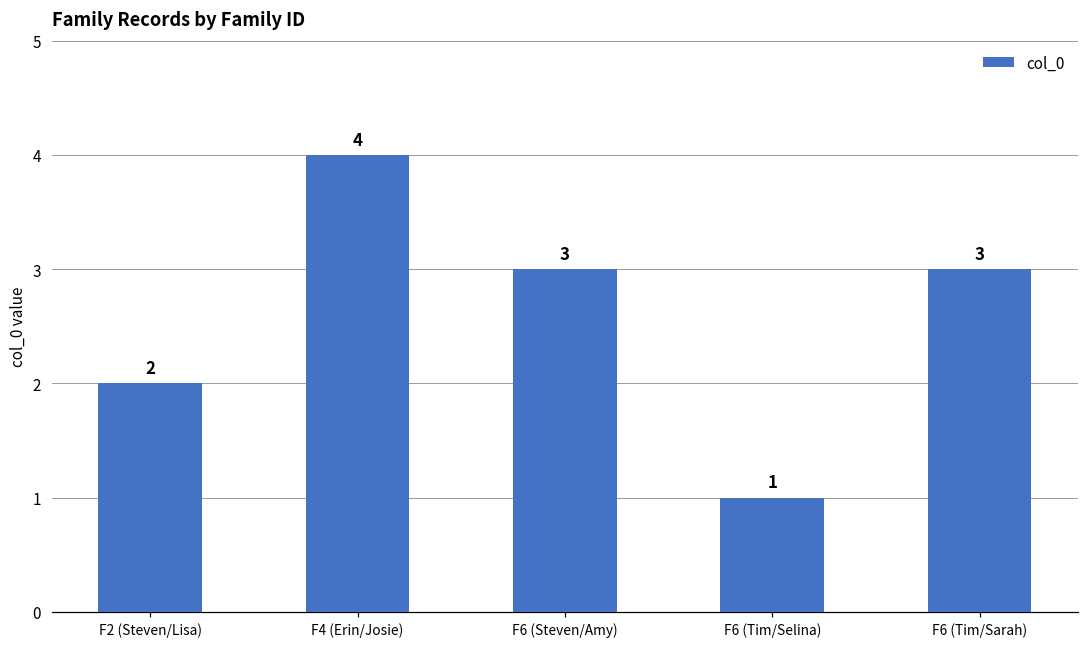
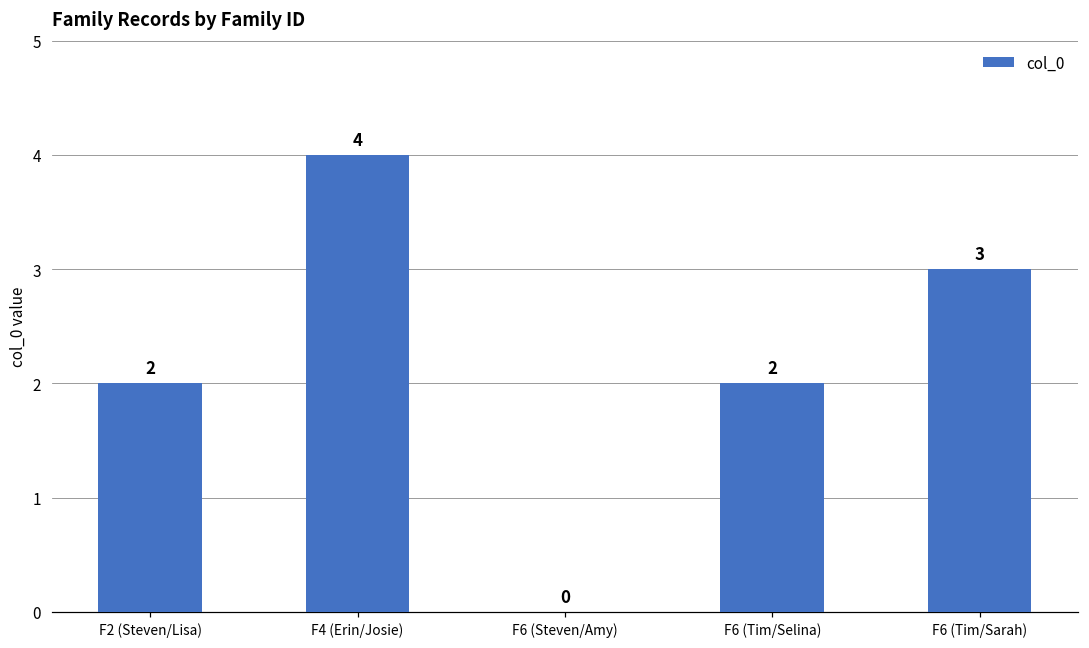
F6 (Steven/Amy): 3 -> 0
F6 (Tim/Selina): 1 -> 2
